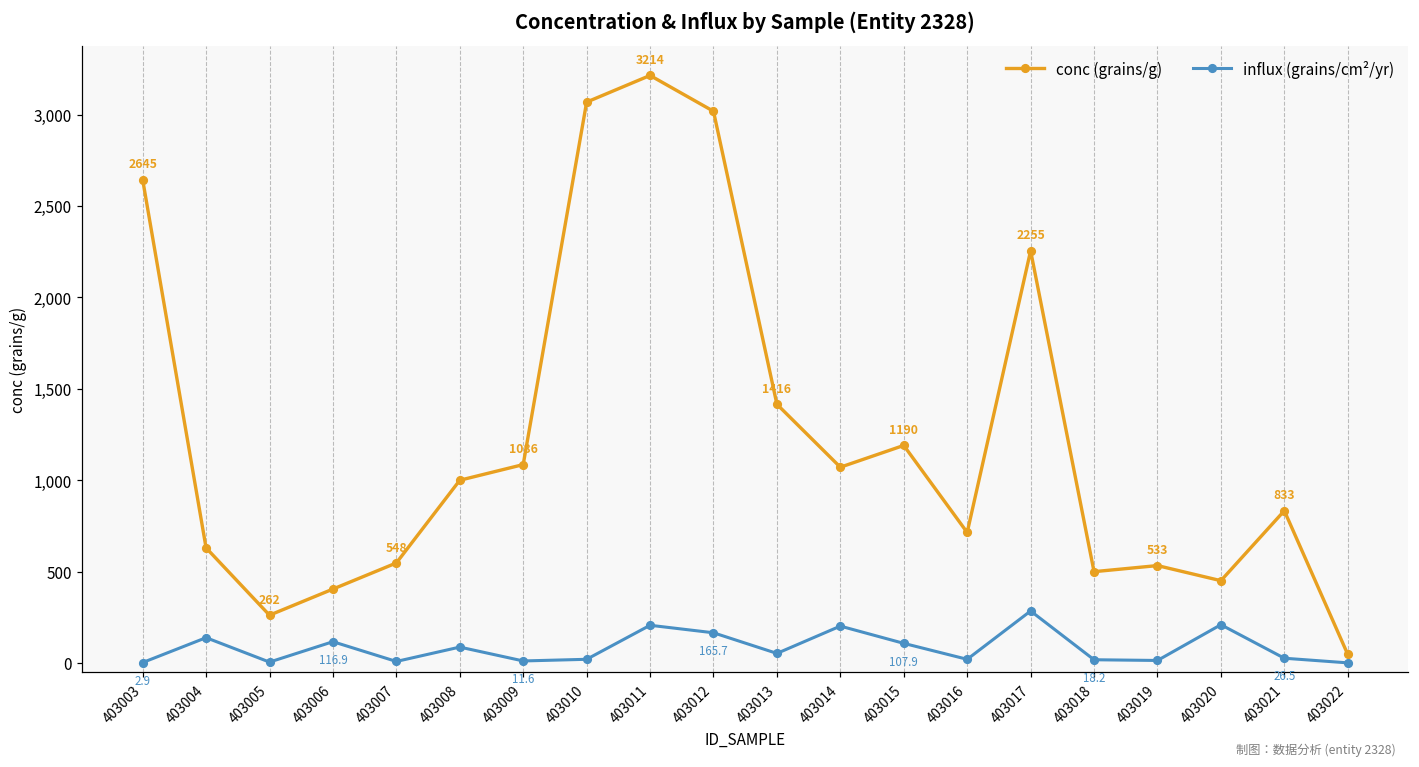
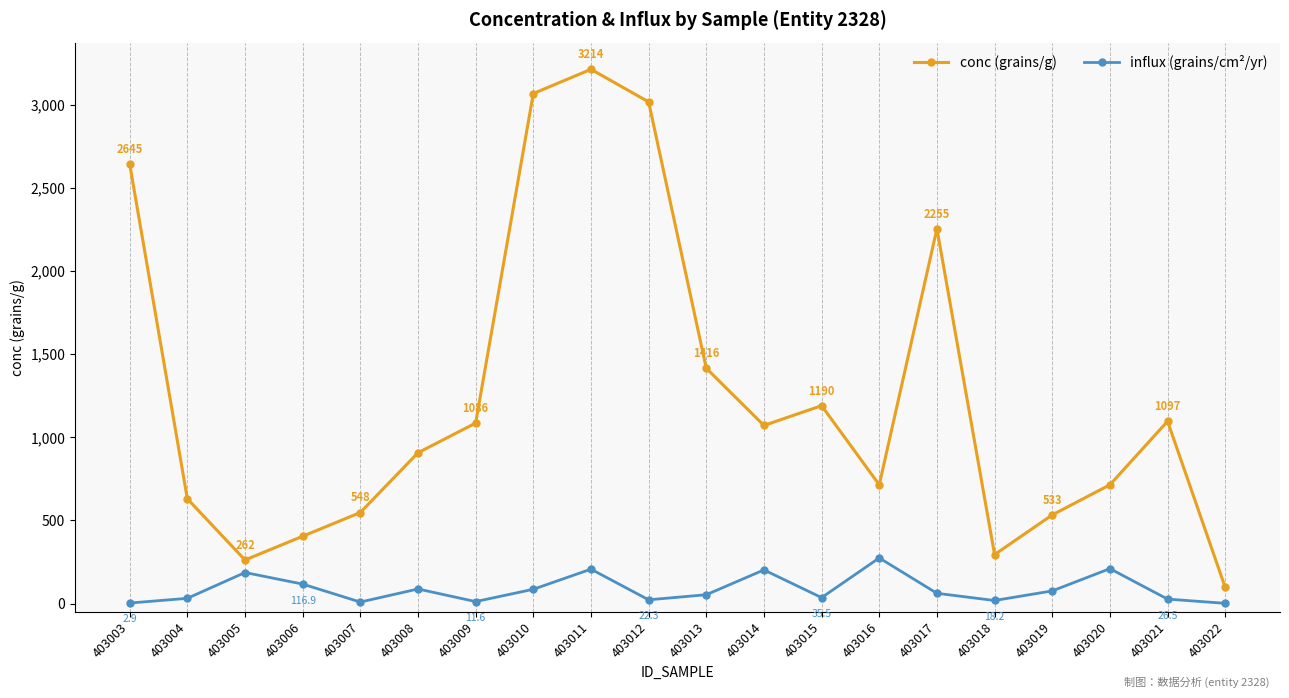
influx (grains/cm²/yr), 403004: 140 -> 30
influx (grains/cm²/yr), 403005: 10 -> 190
conc (grains/g), 403008: 1,000 -> 910
influx (grains/cm²/yr), 403010: 20 -> 90
influx (grains/cm²/yr), 403012: 165.7 -> 22.3
influx (grains/cm²/yr), 403015: 107.9 -> 35.5
influx (grains/cm²/yr), 403016: 20 -> 270
influx (grains/cm²/yr), 403017: 280 -> 60
conc (grains/g), 403018: 500 -> 290
influx (grains/cm²/yr), 403019: 10 -> 80
conc (grains/g), 403020: 450 -> 710
conc (grains/g), 403021: 833 -> 1097
conc (grains/g), 403022: 50 -> 100
